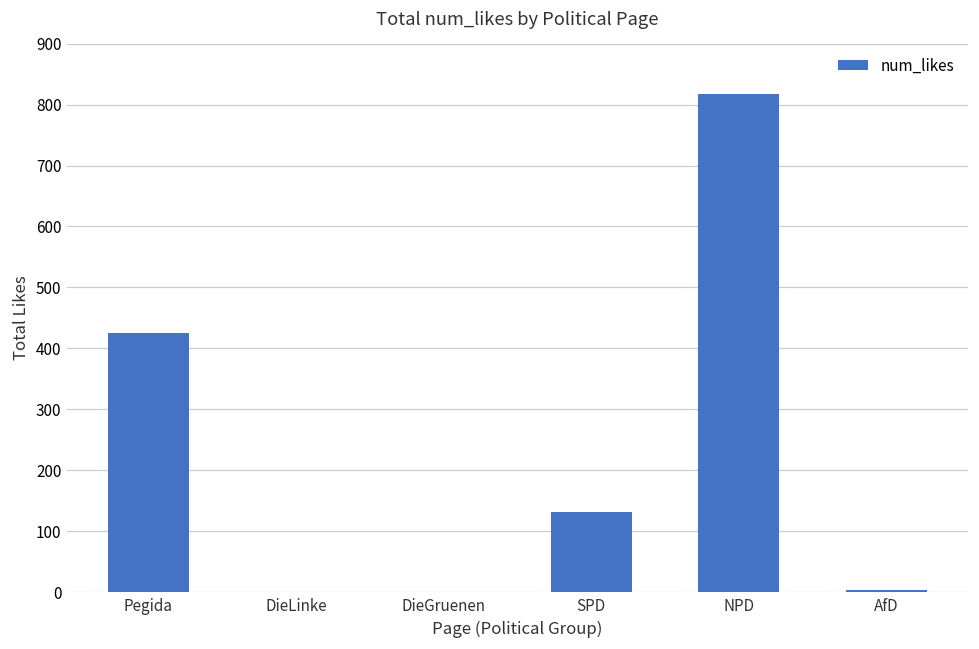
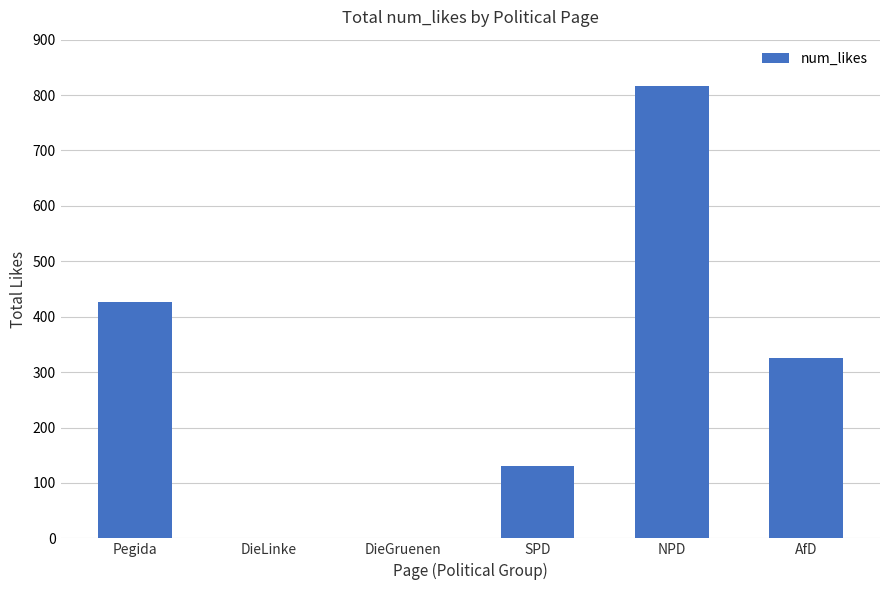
AfD: 0 -> 330
